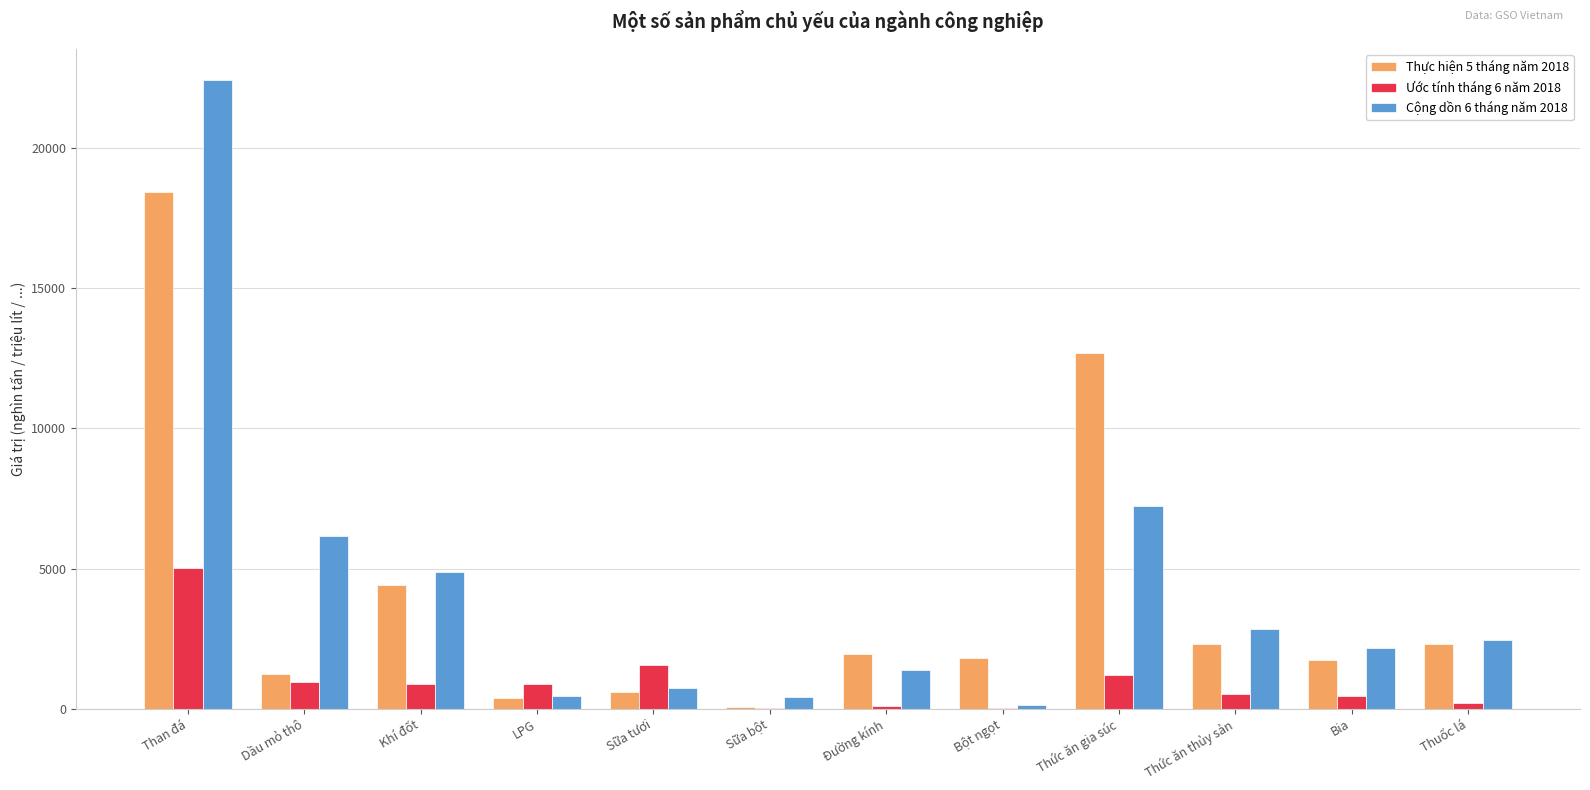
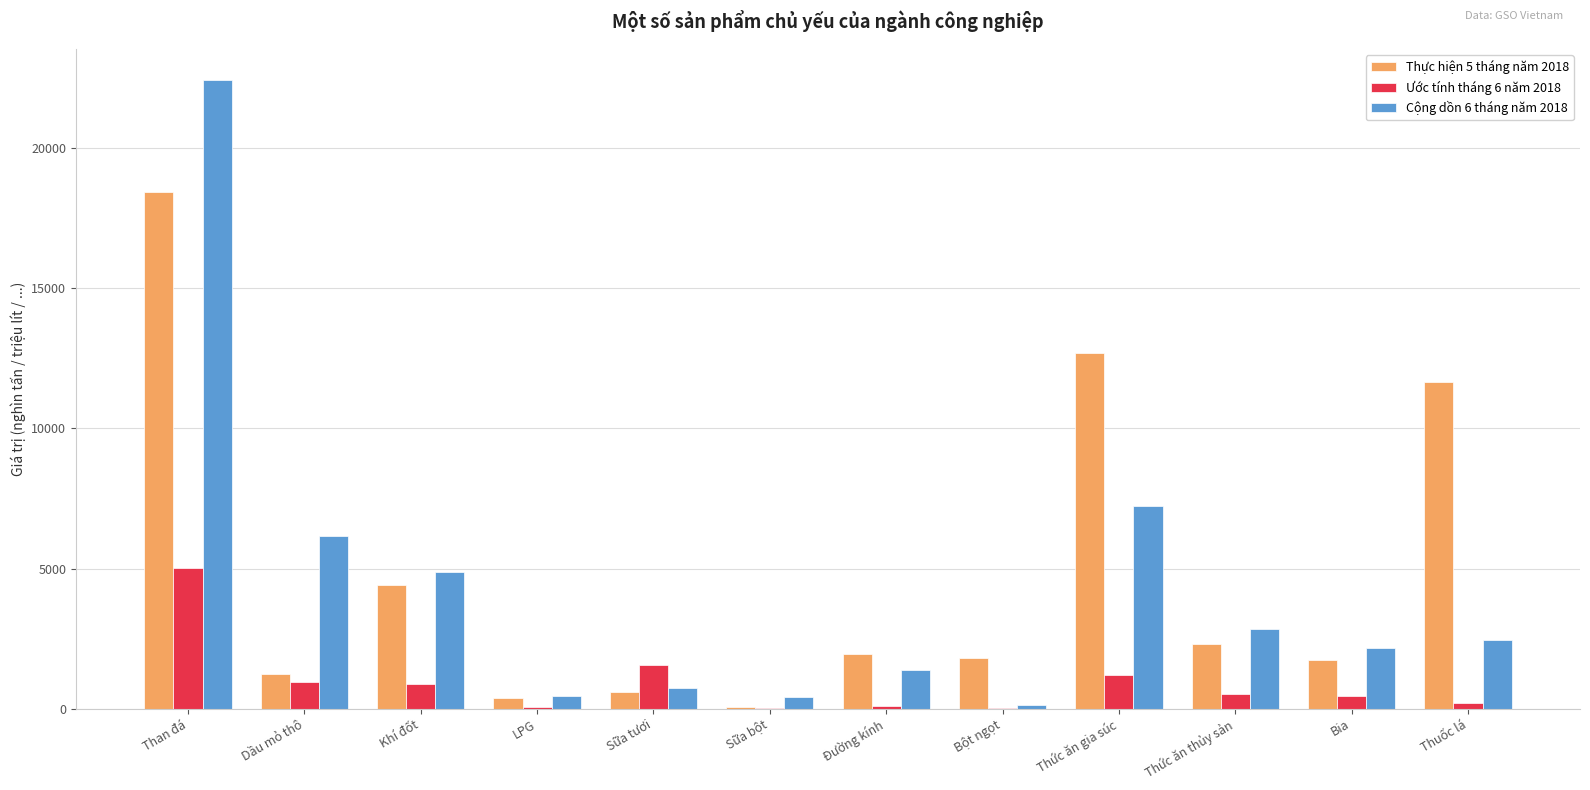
Ước tính tháng 6 năm 2018, LPG: 900 -> 100
Thực hiện 5 tháng năm 2018, Thuốc lá: 2300 -> 11600
